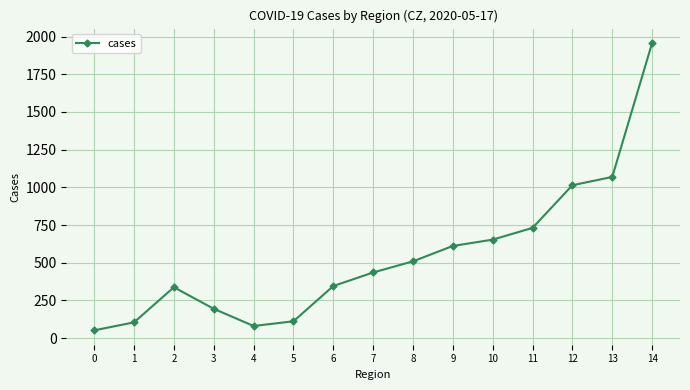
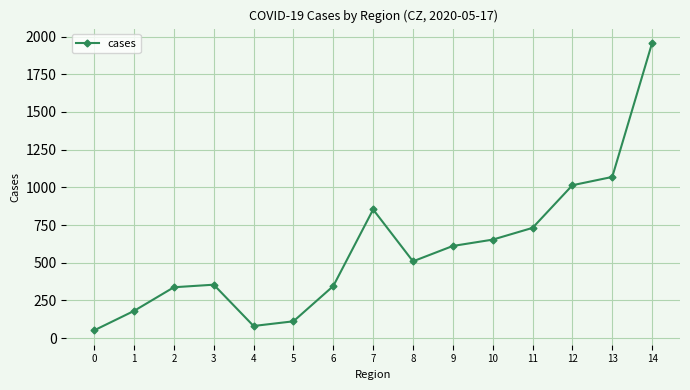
1: 100 -> 180
3: 190 -> 350
7: 440 -> 850
